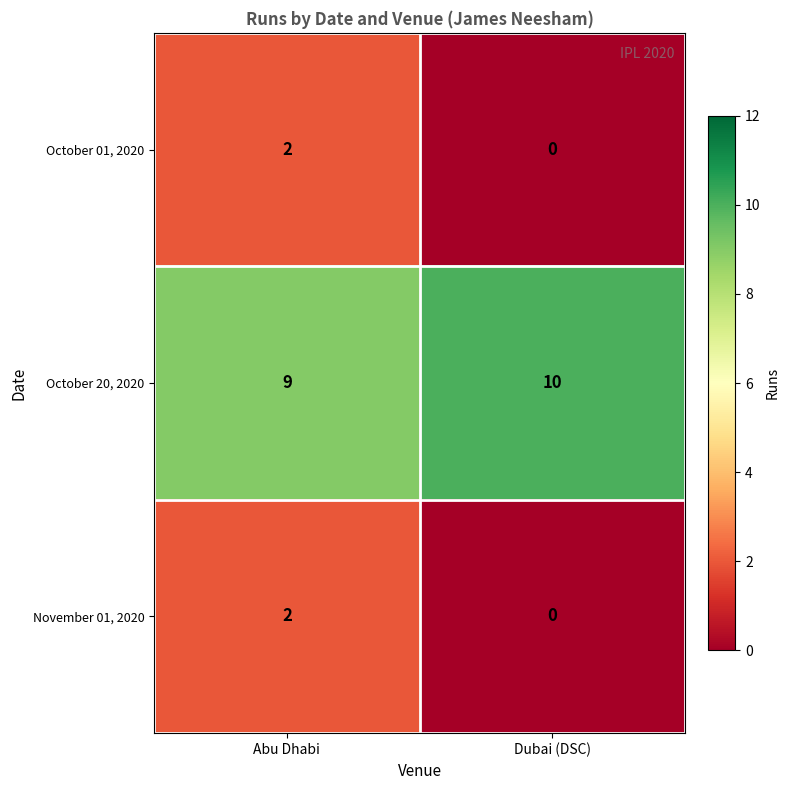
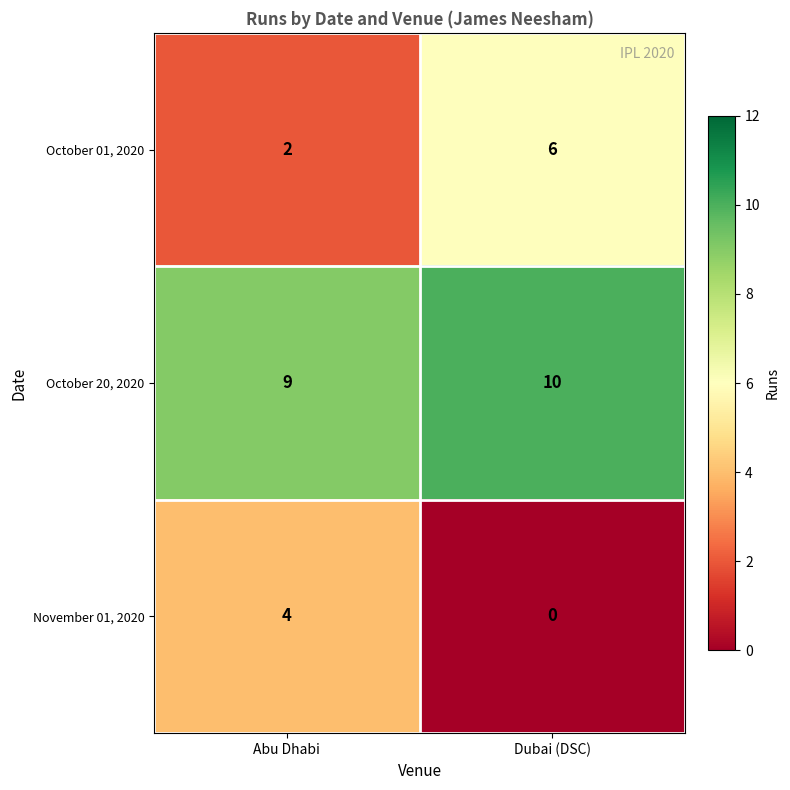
October 01, 2020, Dubai (DSC): 0 -> 6
November 01, 2020, Abu Dhabi: 2 -> 4
